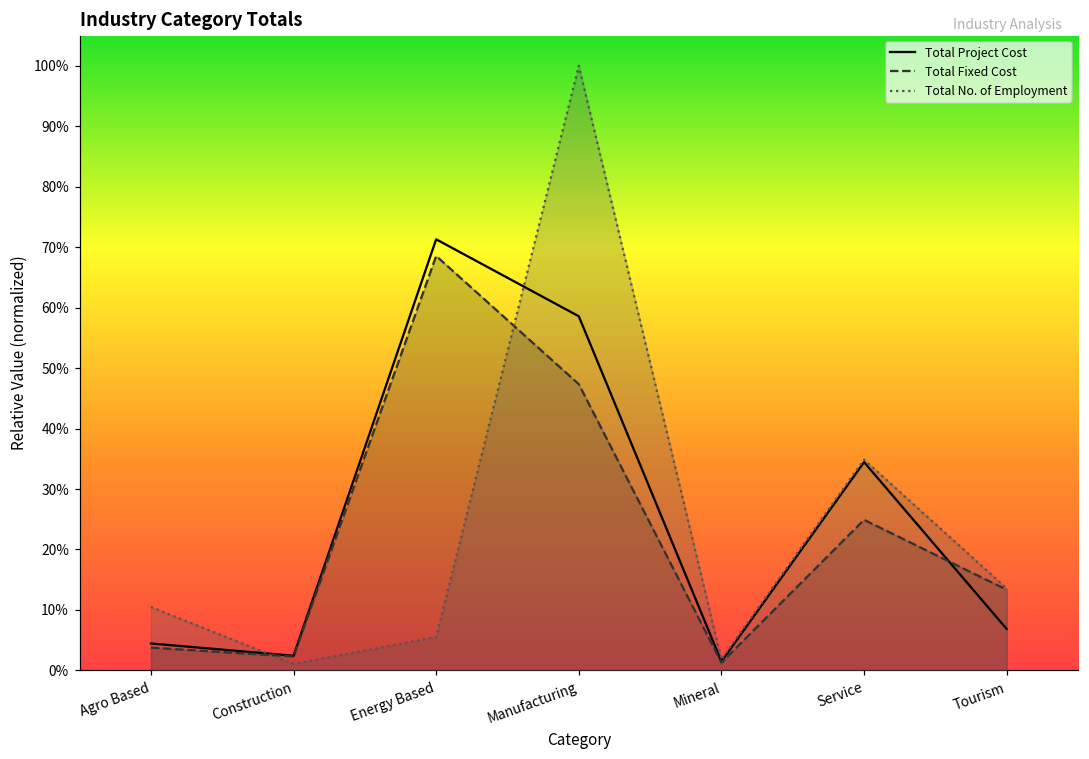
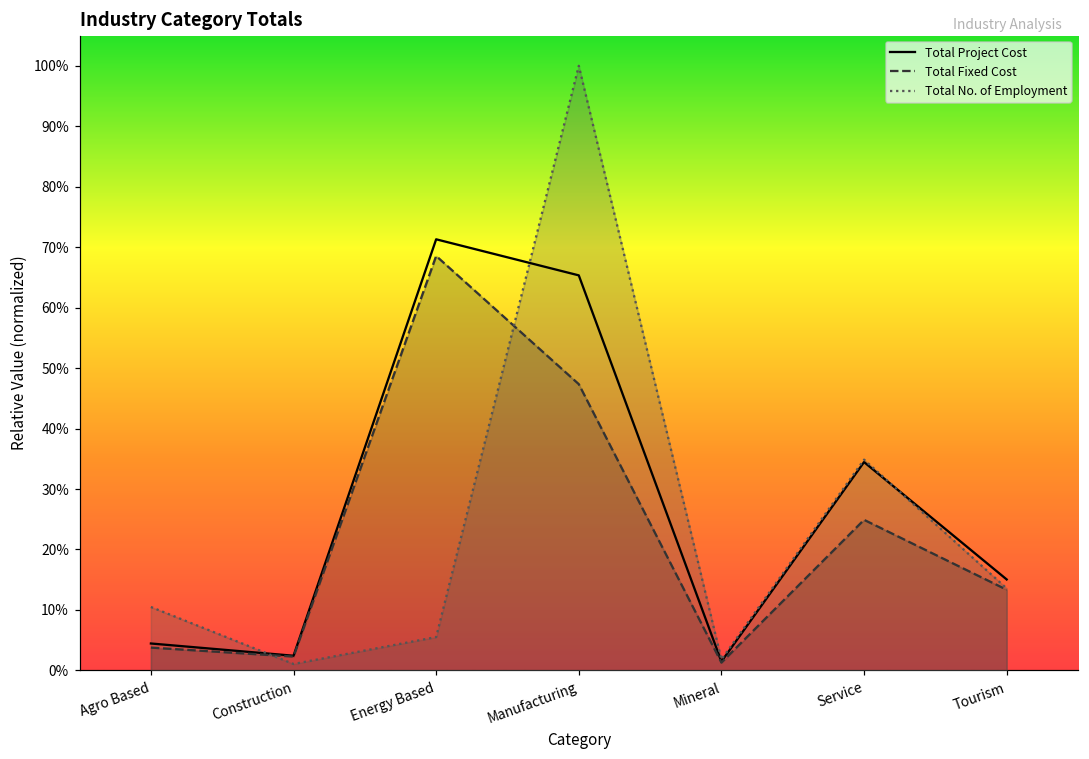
Total Project Cost, Manufacturing: 59% -> 65%
Total Project Cost, Tourism: 7% -> 15%
